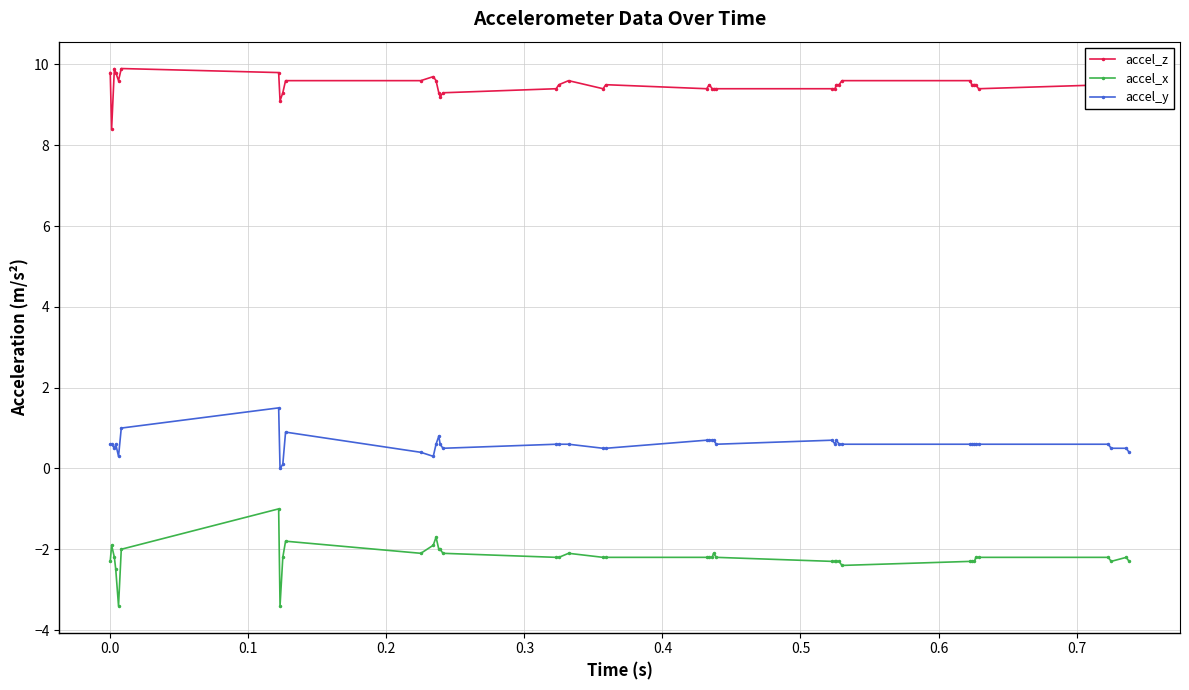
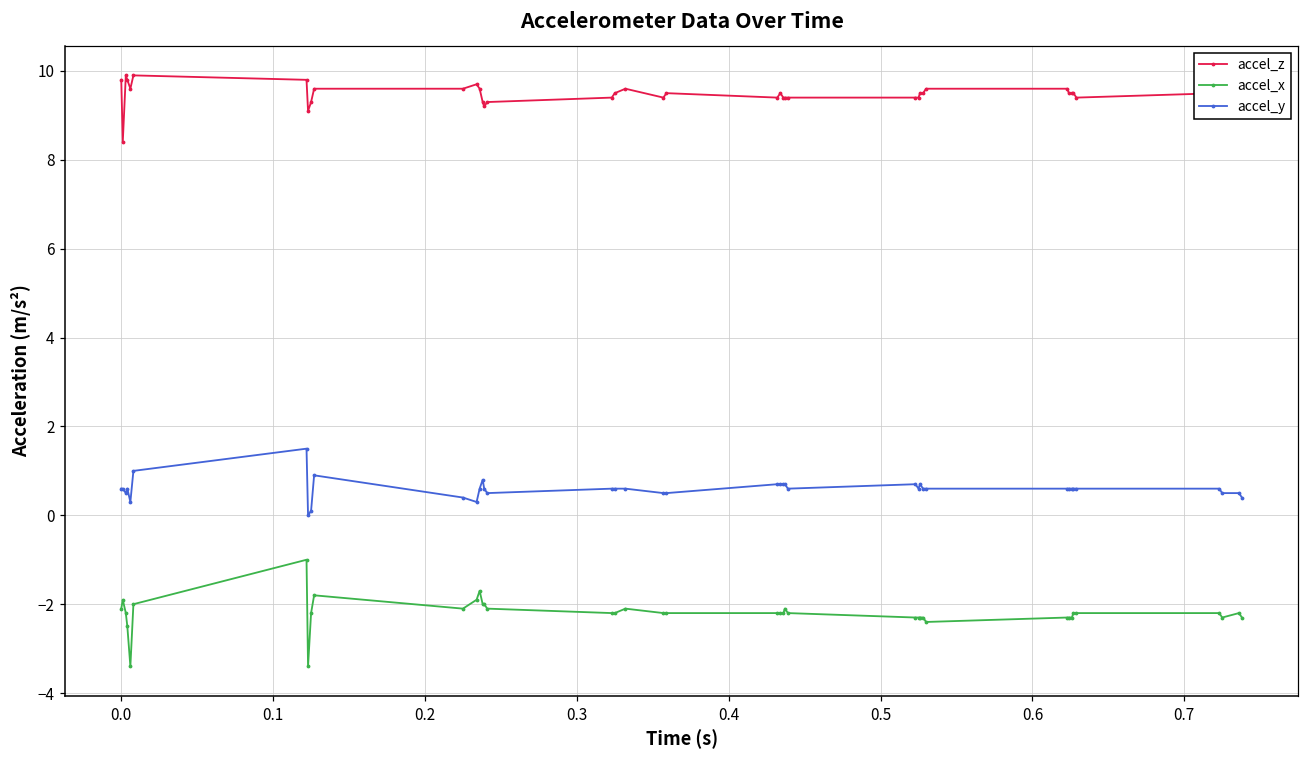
accel_x, 0.0: -2.3 -> -2.1
